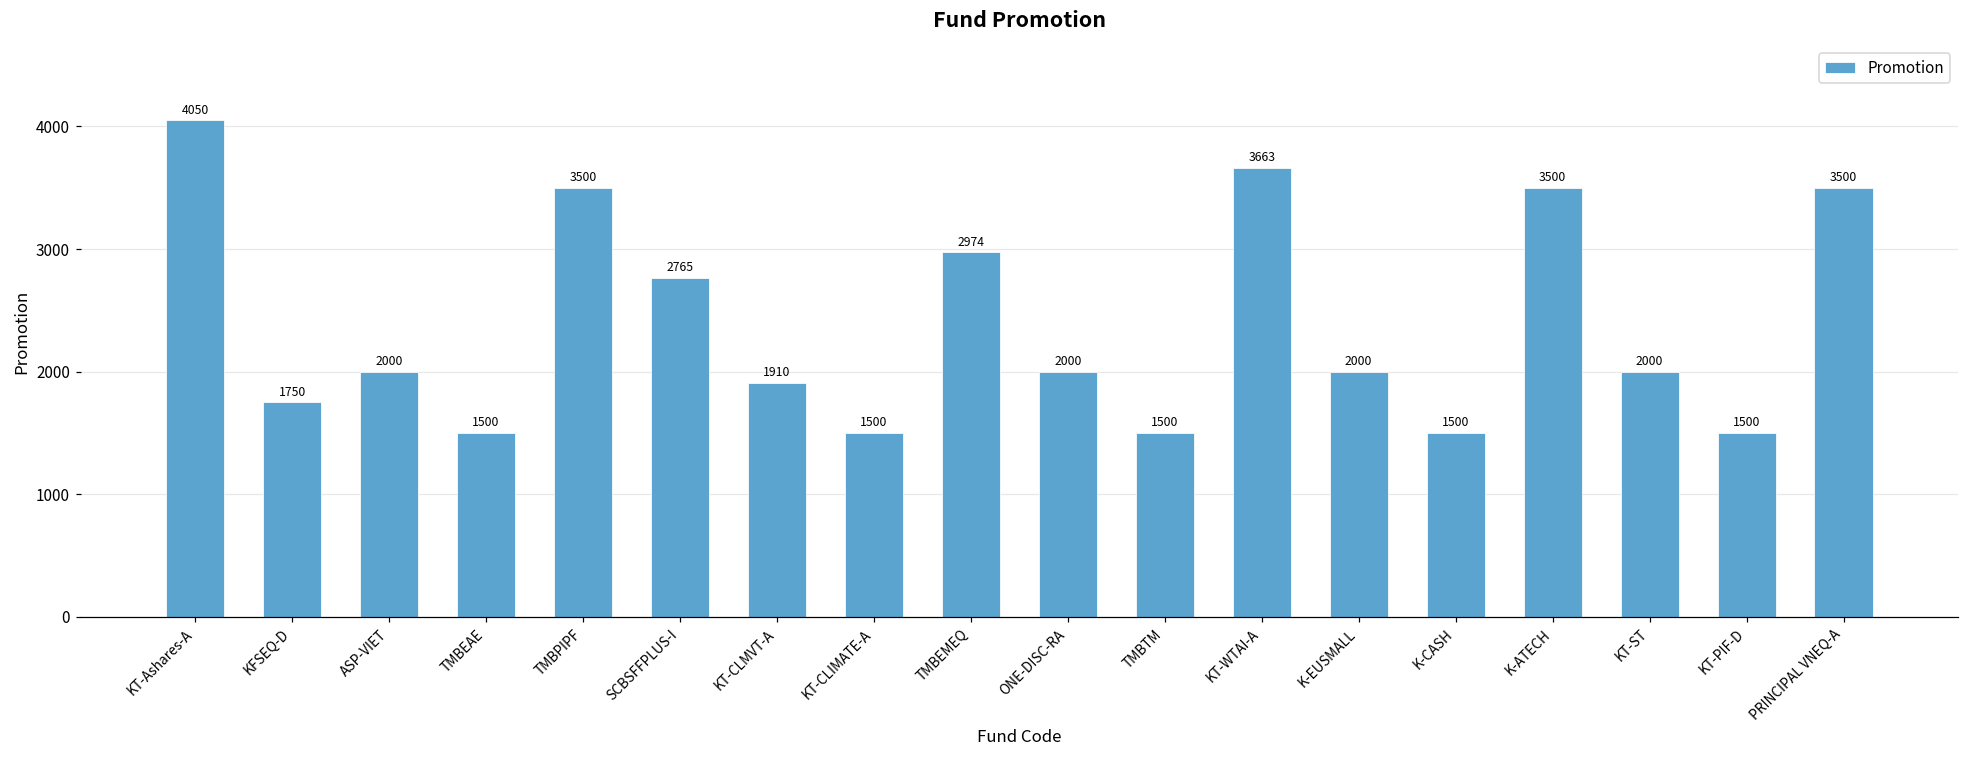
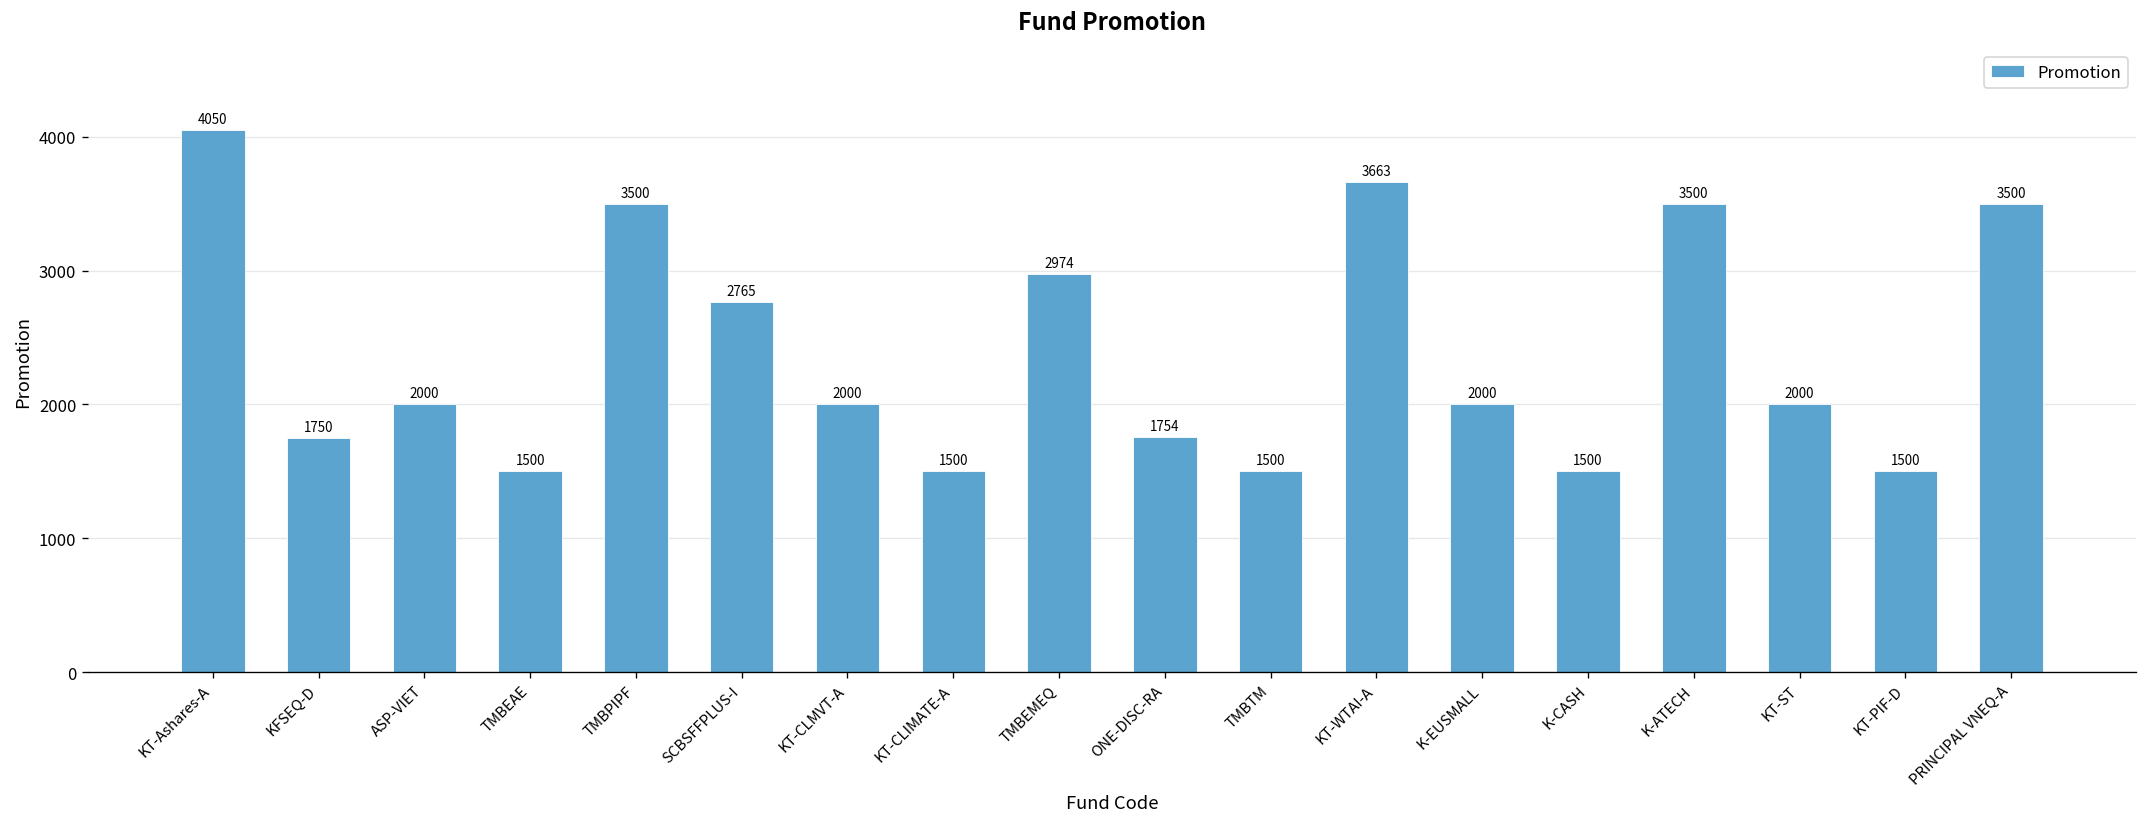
KT-CLMVT-A: 1910 -> 2000
ONE-DISC-RA: 2000 -> 1754
